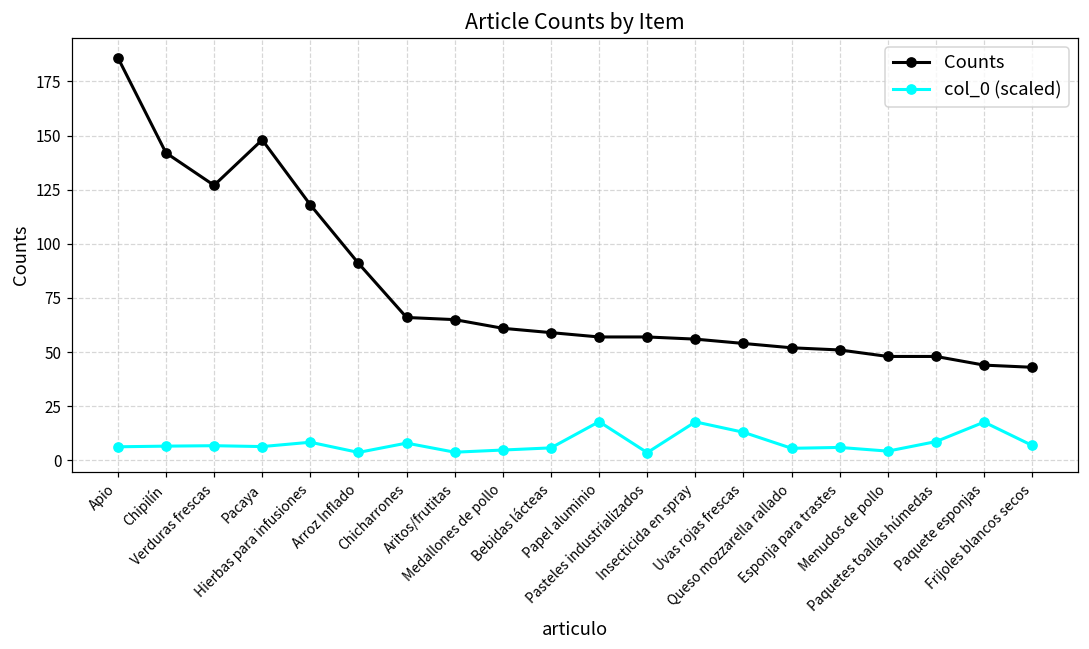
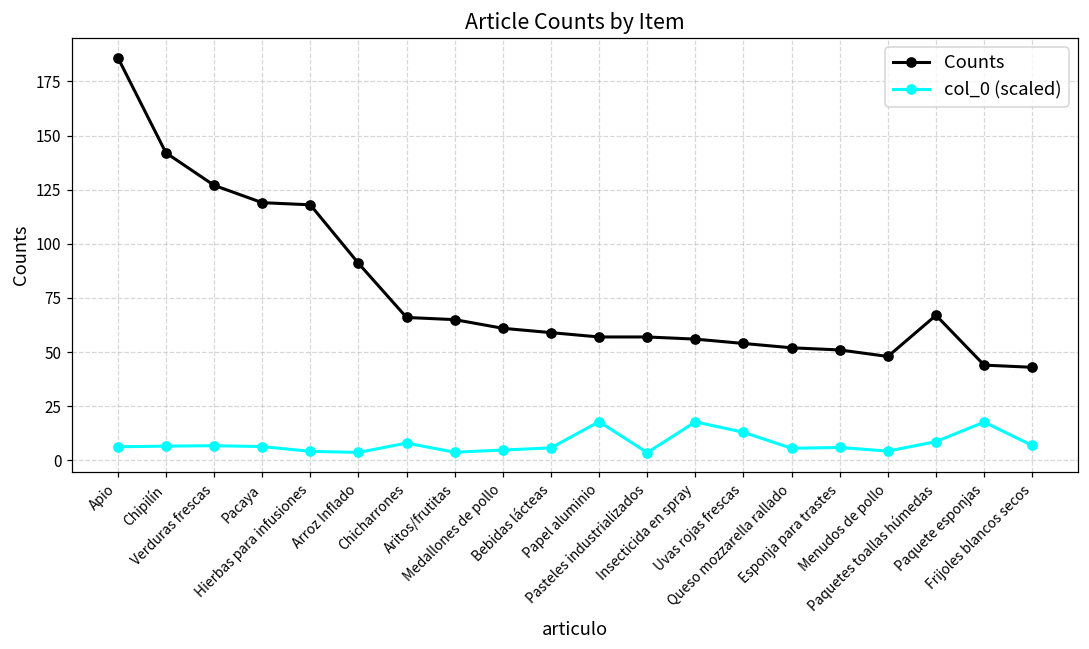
Counts, Pacaya: 148 -> 119
col_0 (scaled), Hierbas para infusiones: 8 -> 4
Counts, Paquetes toallas húmedas: 48 -> 67
